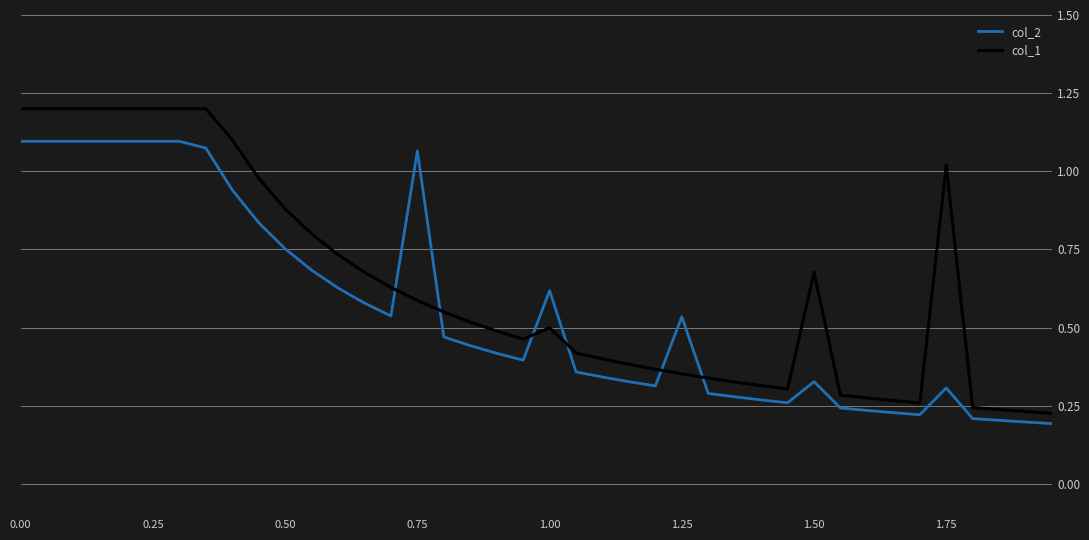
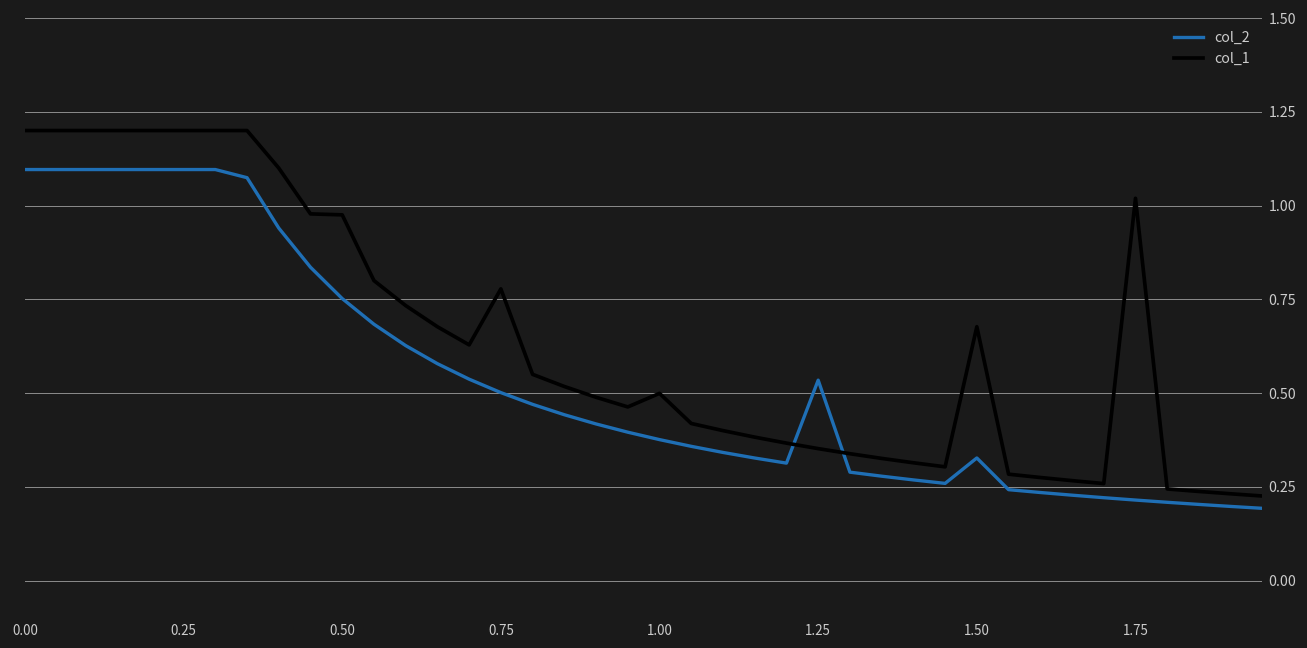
col_1, 0.50: 0.88 -> 0.98
col_2, 0.75: 1.06 -> 0.50
col_1, 0.75: 0.59 -> 0.78
col_2, 1.00: 0.62 -> 0.38
col_2, 1.75: 0.31 -> 0.21
